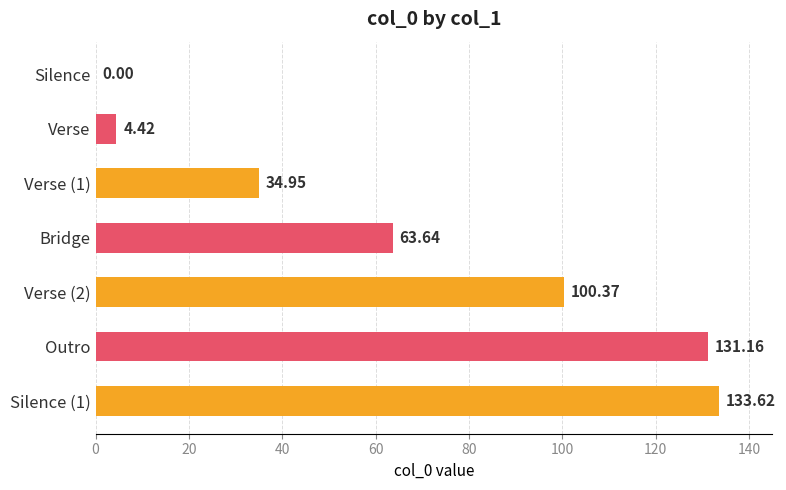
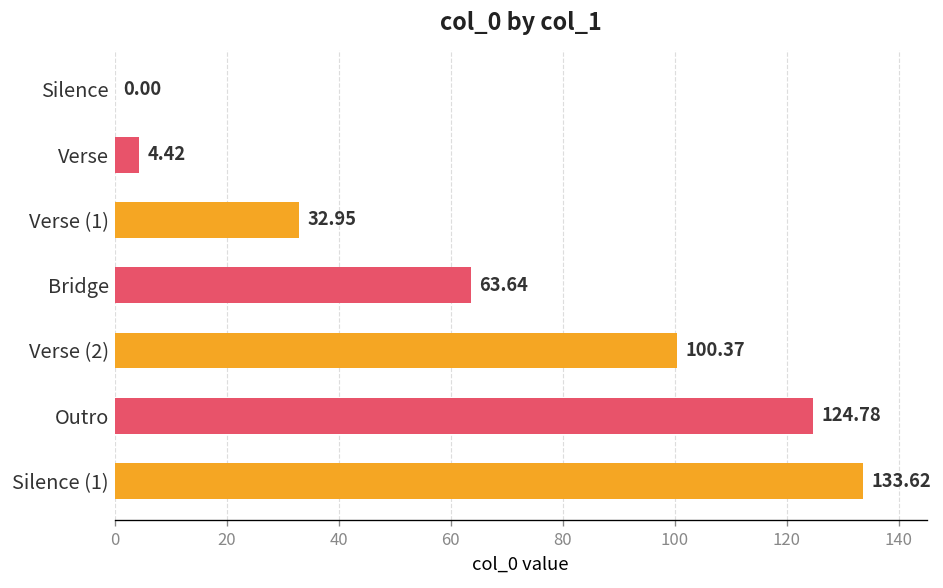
Verse (1): 34.95 -> 32.95
Outro: 131.16 -> 124.78
